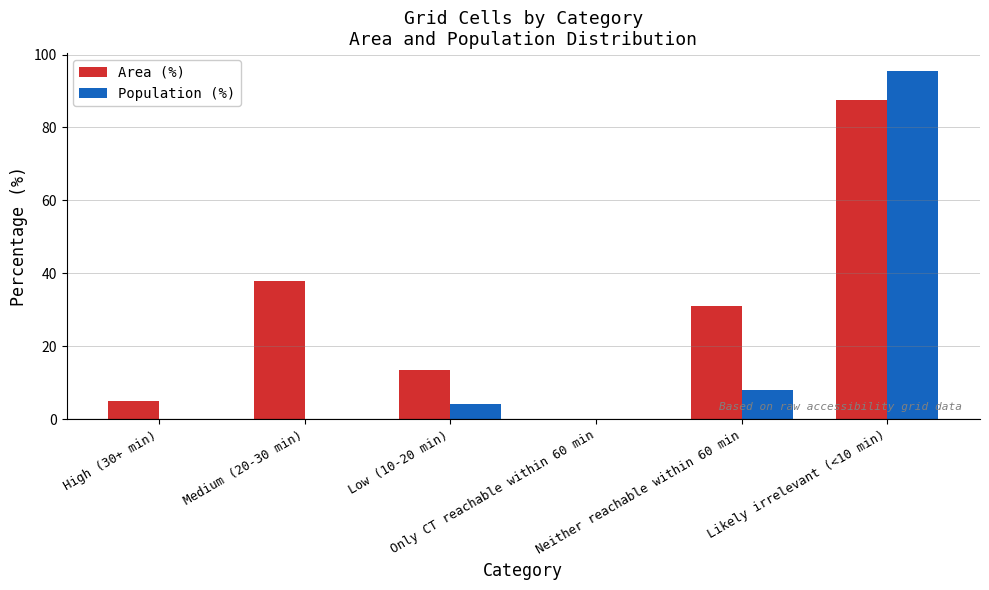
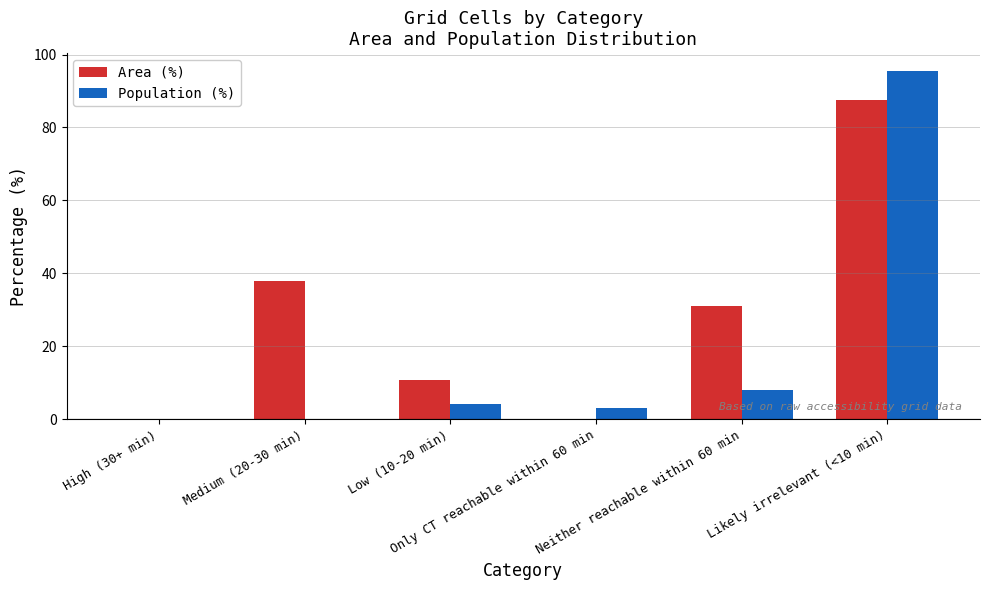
Area (%), High (30+ min): 5 -> 0
Area (%), Low (10-20 min): 13 -> 11
Population (%), Only CT reachable within 60 min: 0 -> 3
